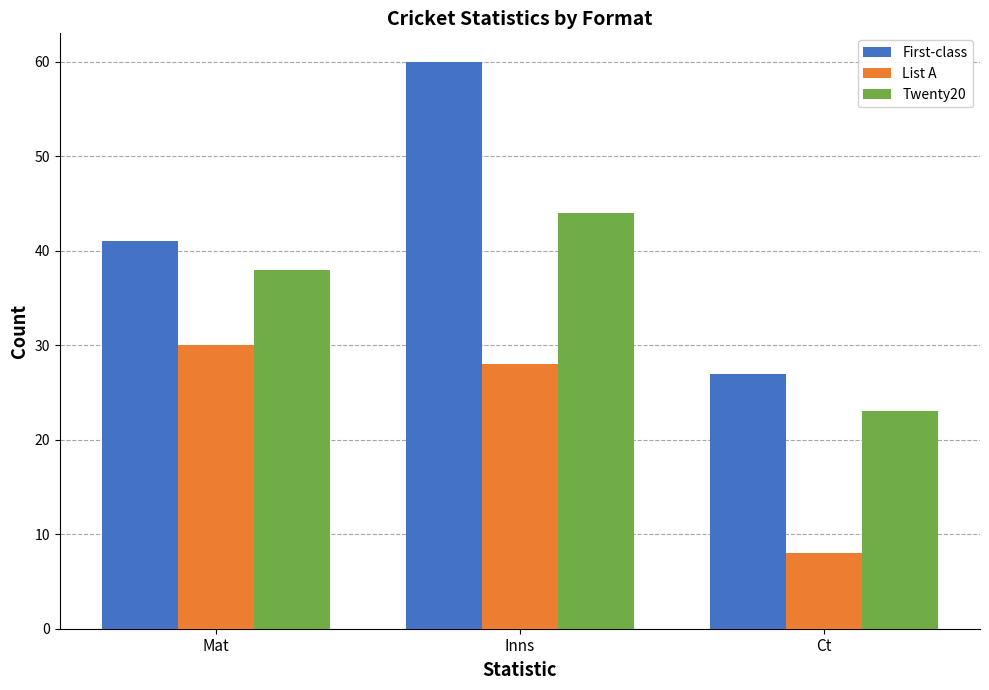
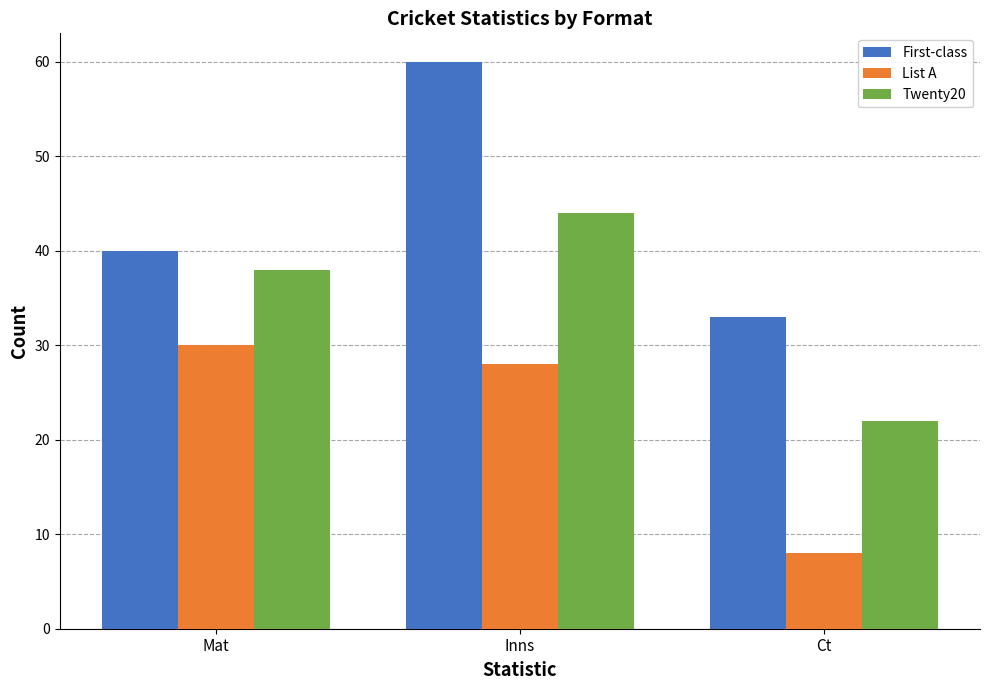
First-class, Mat: 41 -> 40
First-class, Ct: 27 -> 33
Twenty20, Ct: 23 -> 22
